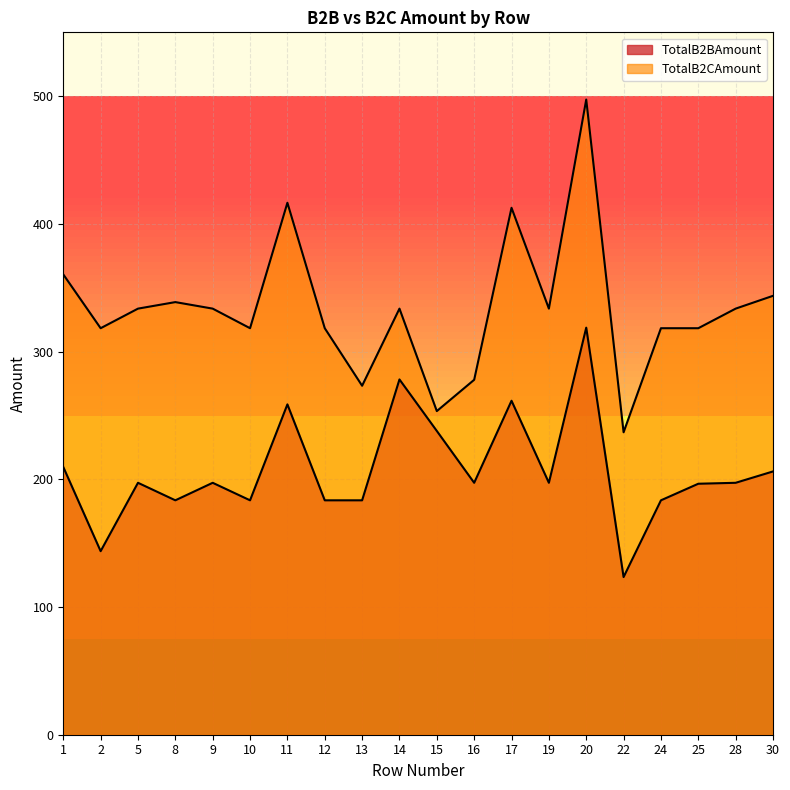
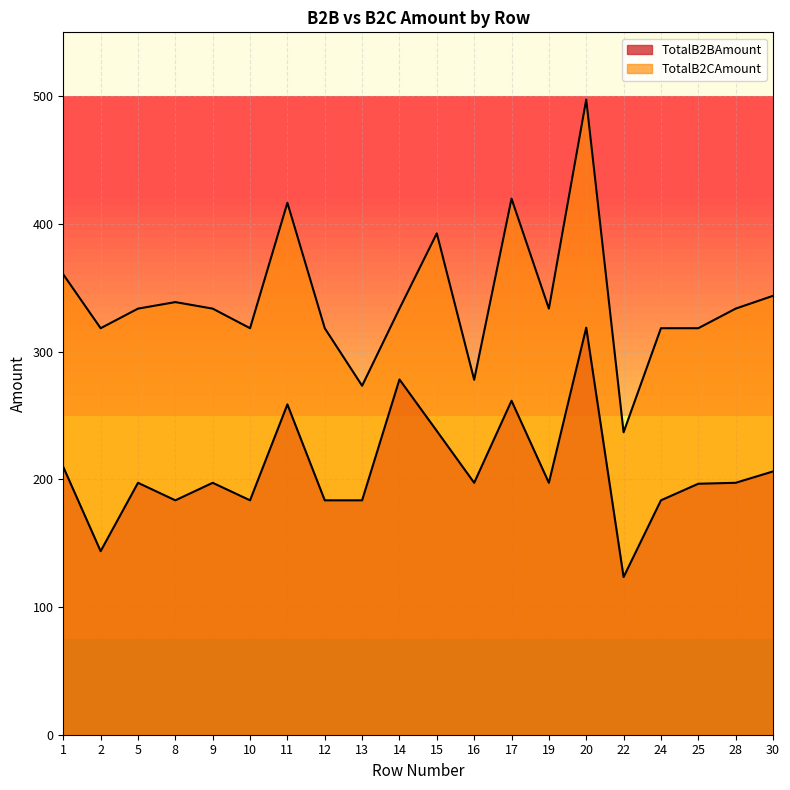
TotalB2CAmount, 15: 253 -> 393
TotalB2CAmount, 17: 413 -> 420
